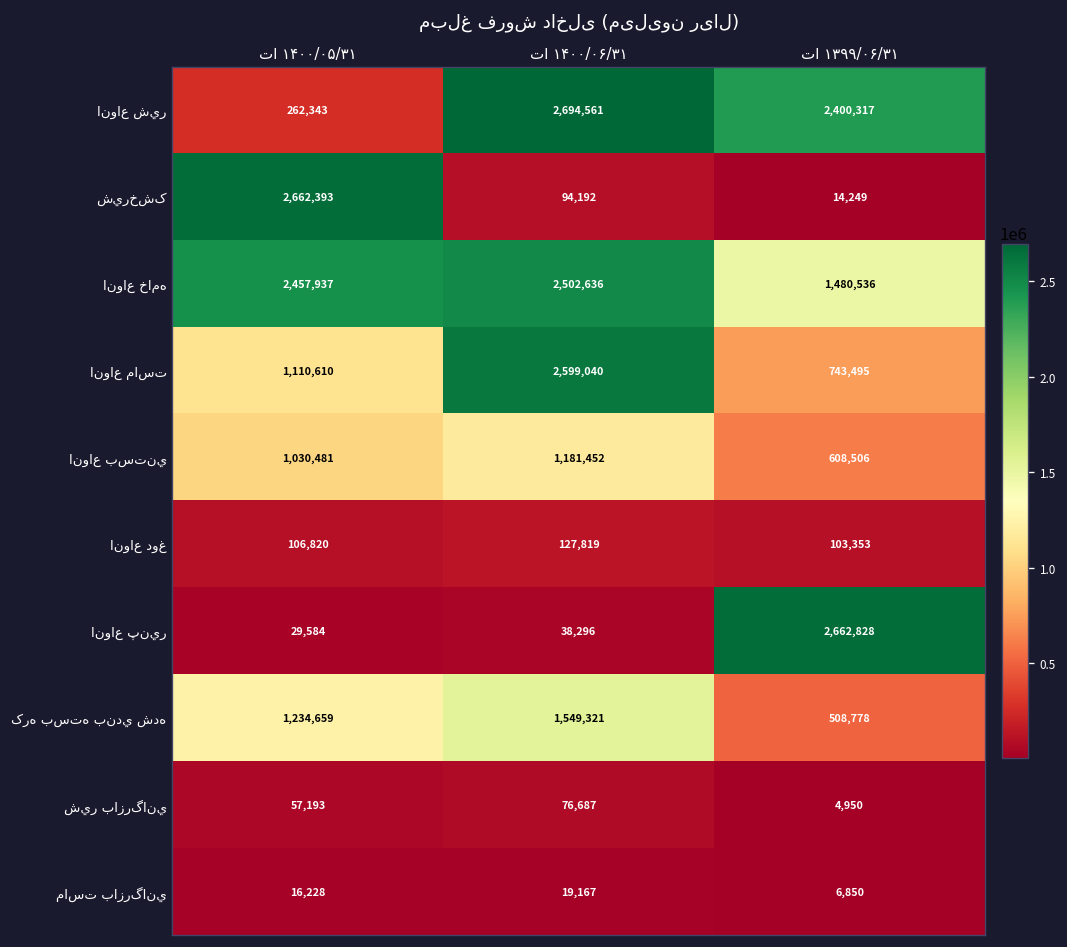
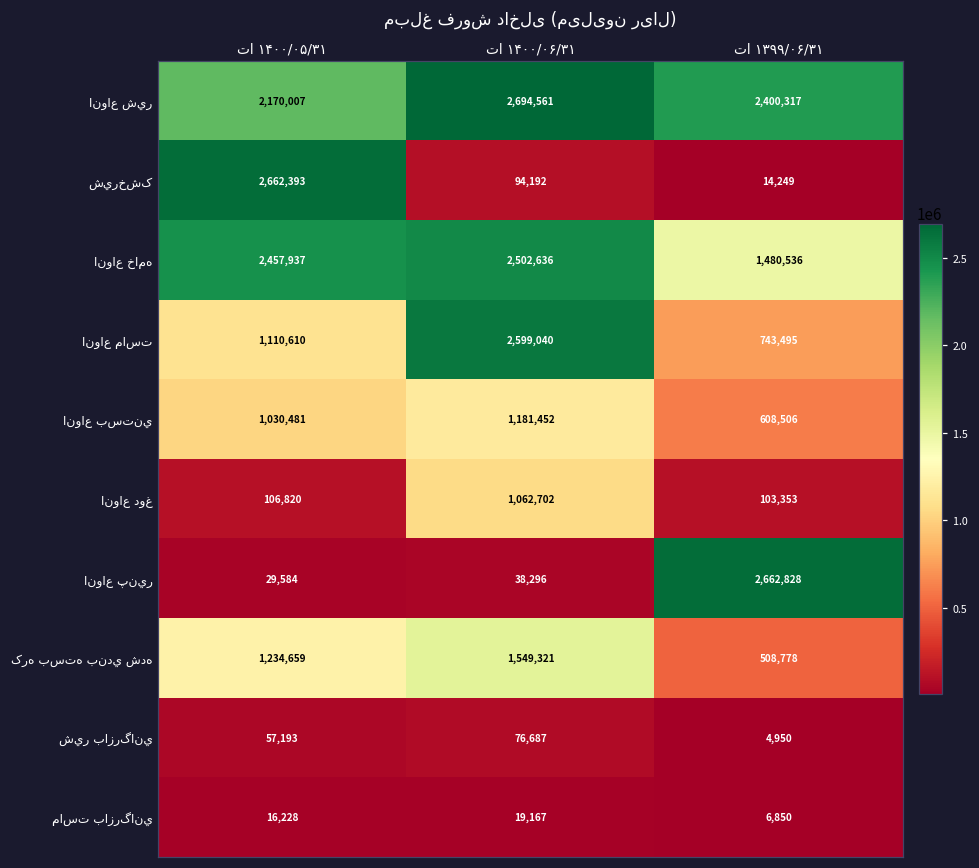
انواع شير, تا ۱۴۰۰/۰۵/۳۱: 262,343 -> 2,170,007
انواع دوغ, تا ۱۴۰۰/۰۶/۳۱: 127,819 -> 1,062,702
